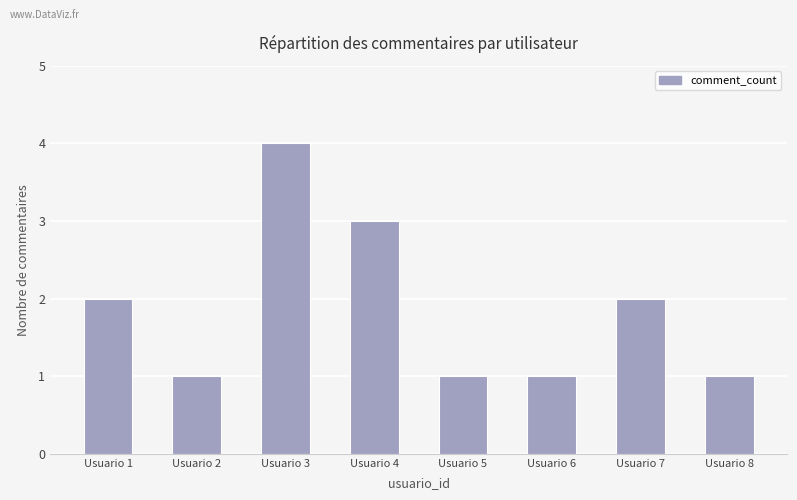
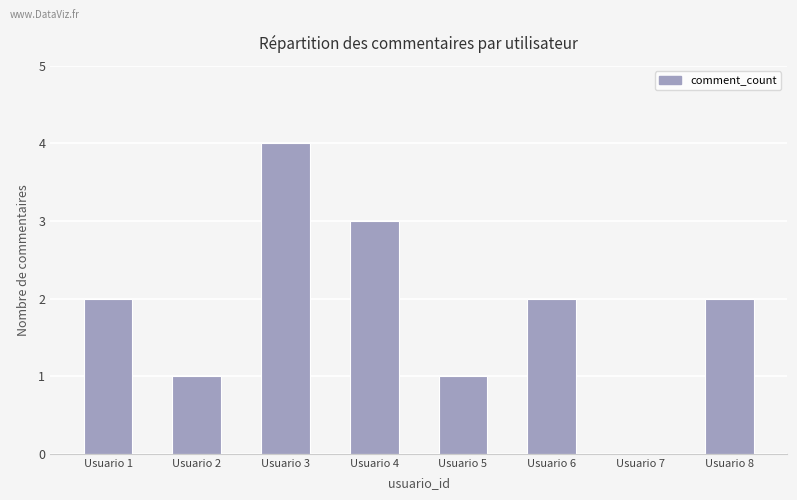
Usuario 6: 1 -> 2
Usuario 7: 2 -> 0
Usuario 8: 1 -> 2
